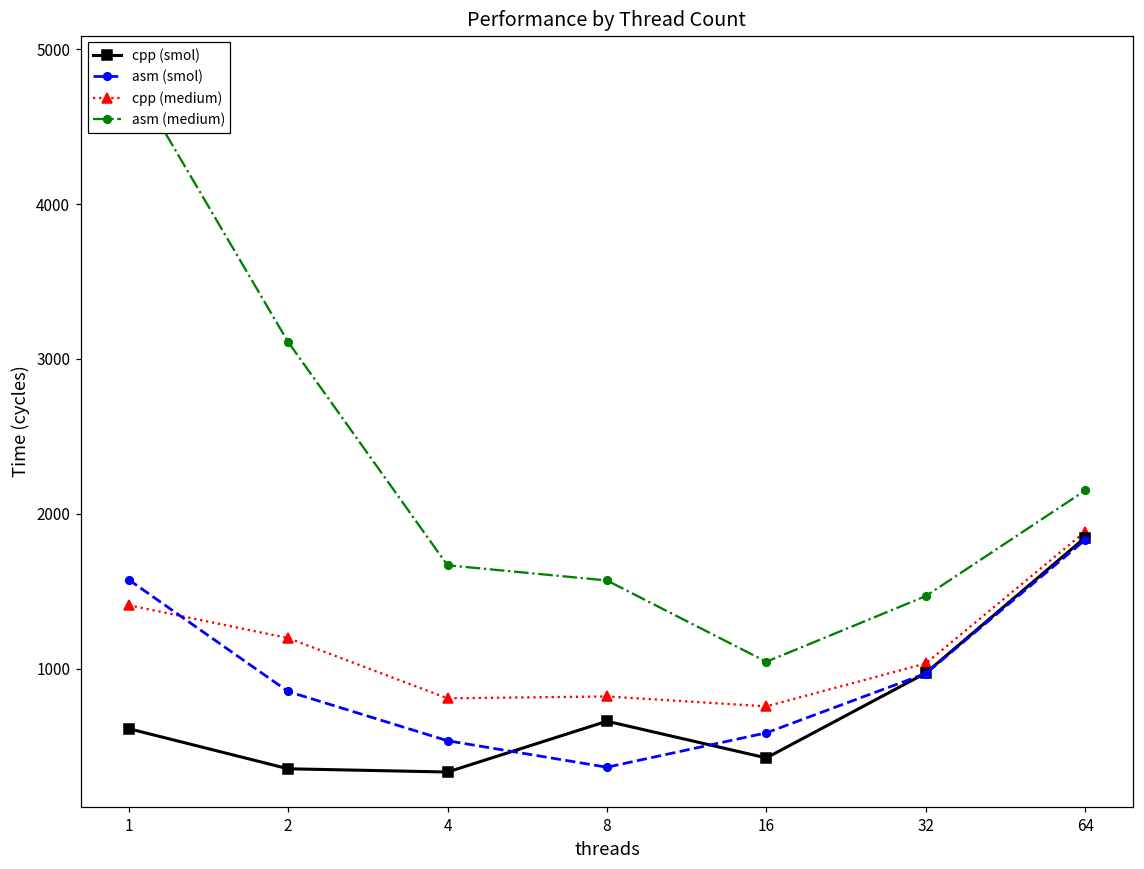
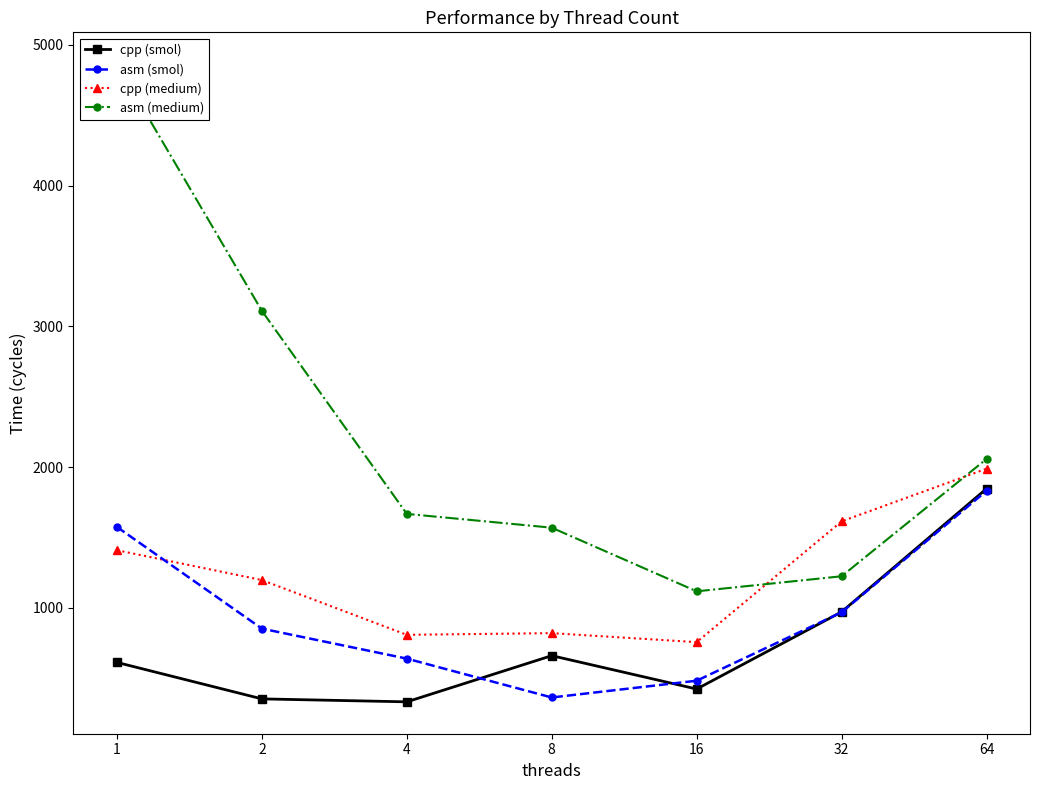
asm (smol), 4: 540 -> 640
asm (smol), 16: 590 -> 480
asm (medium), 16: 1050 -> 1120
cpp (medium), 32: 1030 -> 1620
asm (medium), 32: 1470 -> 1230
cpp (medium), 64: 1890 -> 1990
asm (medium), 64: 2150 -> 2060
